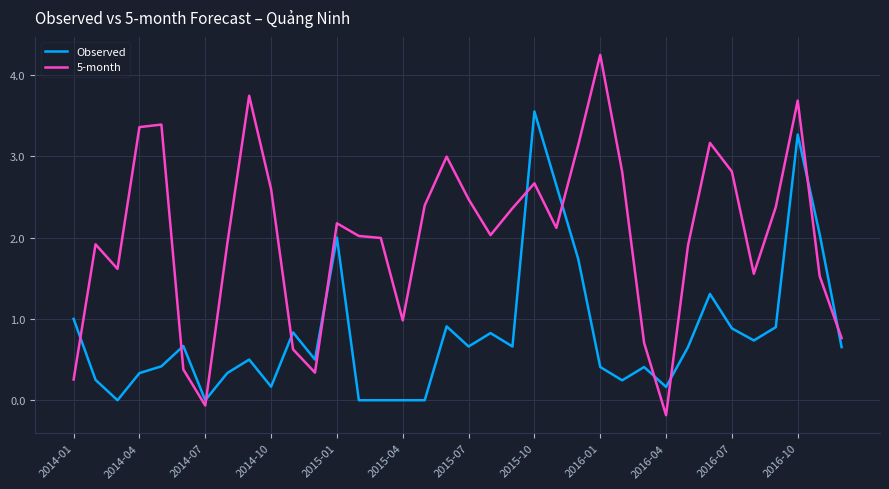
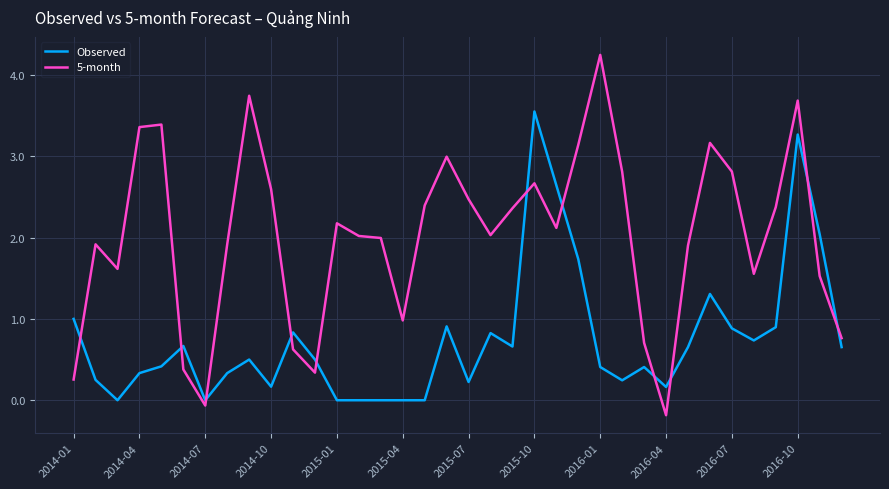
Observed, 2015-01: 2 -> 0
Observed, 2015-07: 0.7 -> 0.2
